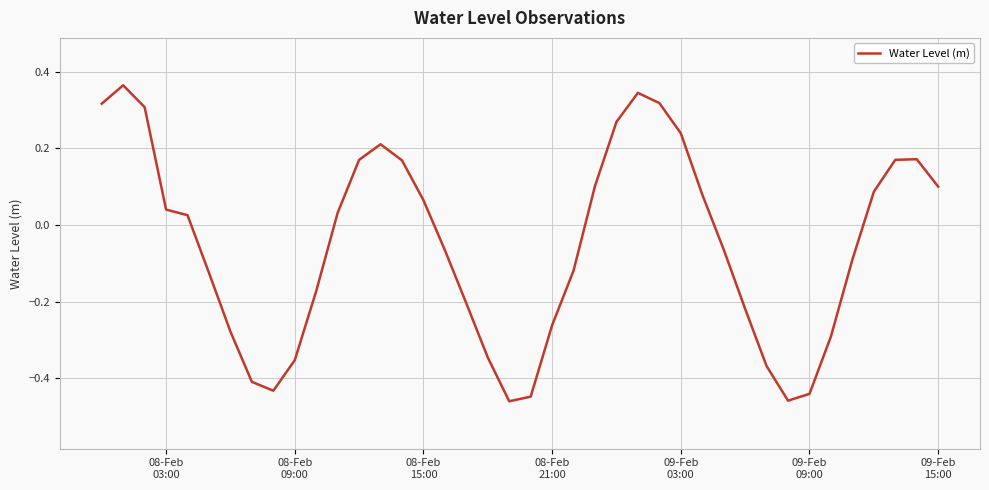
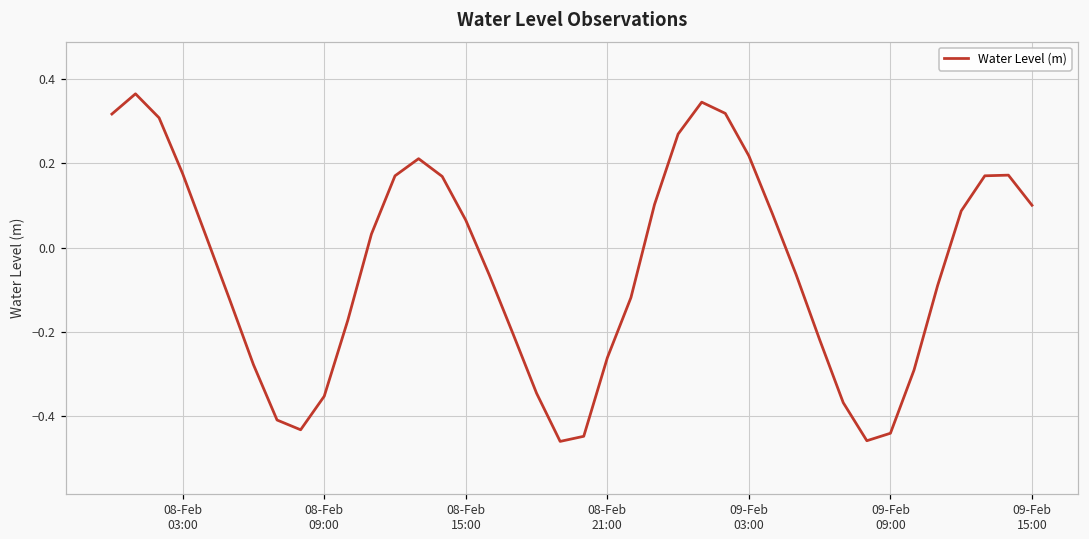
08-Feb 03:00: 0.04 -> 0.18
09-Feb 03:00: 0.24 -> 0.22
